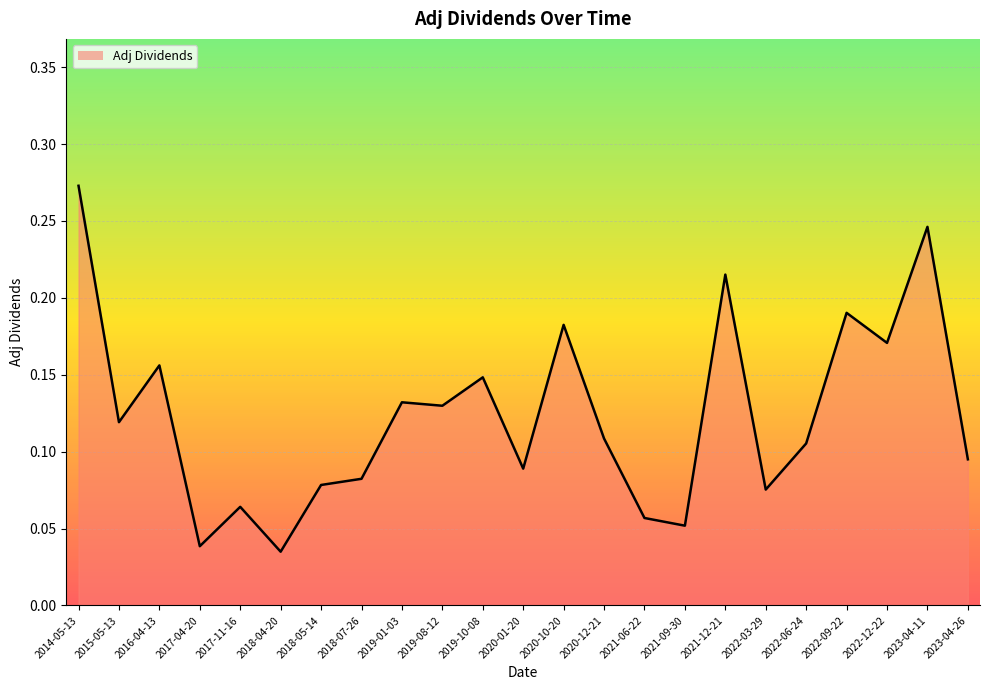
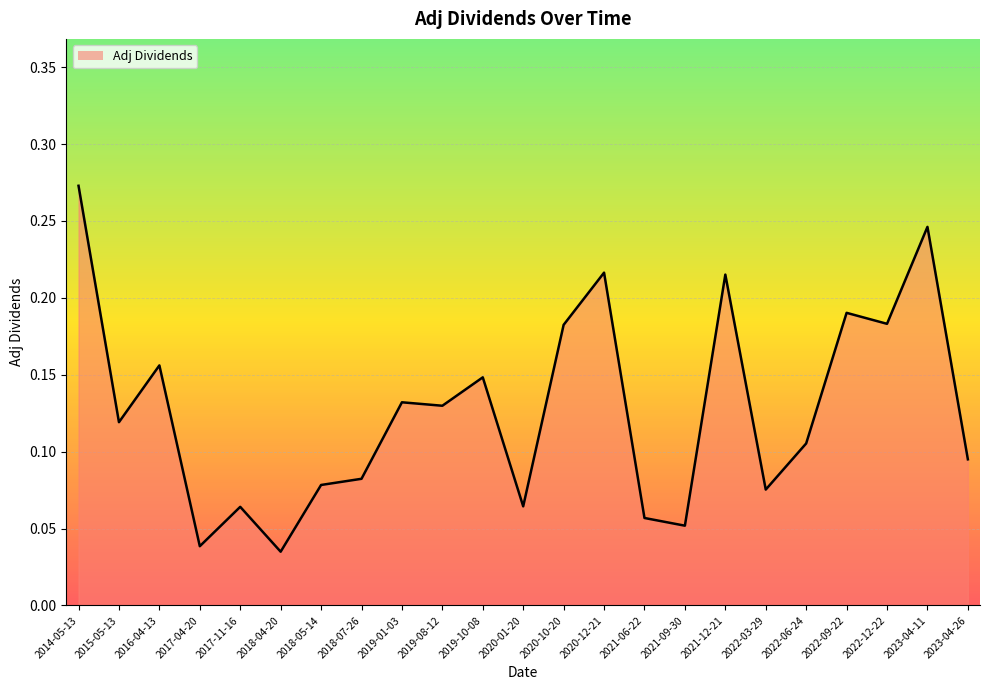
2020-01-20: 0.089 -> 0.064
2020-12-21: 0.109 -> 0.216
2022-12-22: 0.171 -> 0.183
